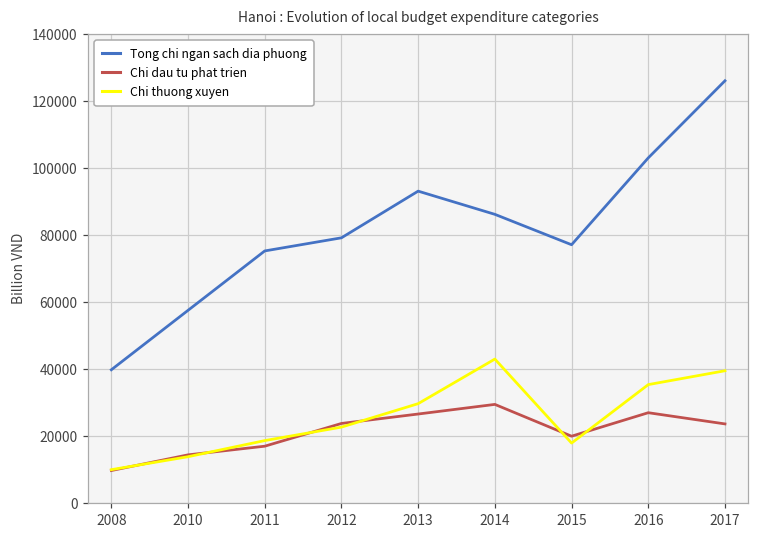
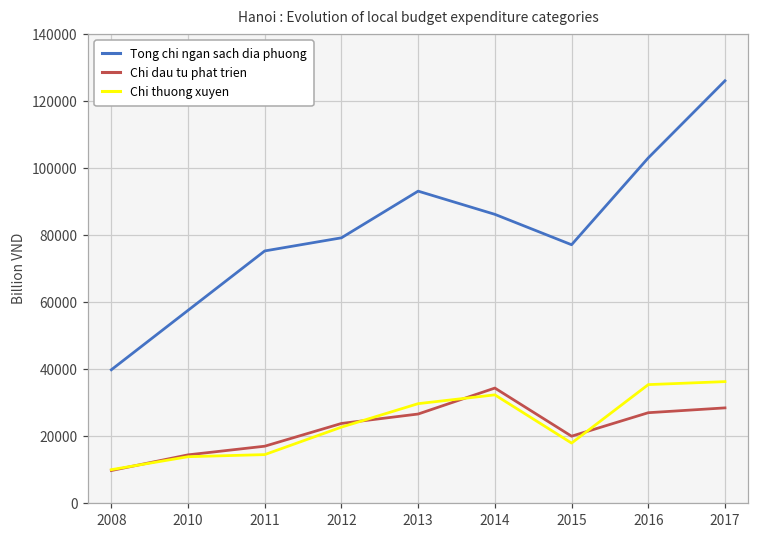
Chi thuong xuyen, 2011: 19000 -> 14000
Chi dau tu phat trien, 2014: 29000 -> 34000
Chi thuong xuyen, 2014: 43000 -> 32000
Chi dau tu phat trien, 2017: 24000 -> 28000
Chi thuong xuyen, 2017: 39000 -> 36000
